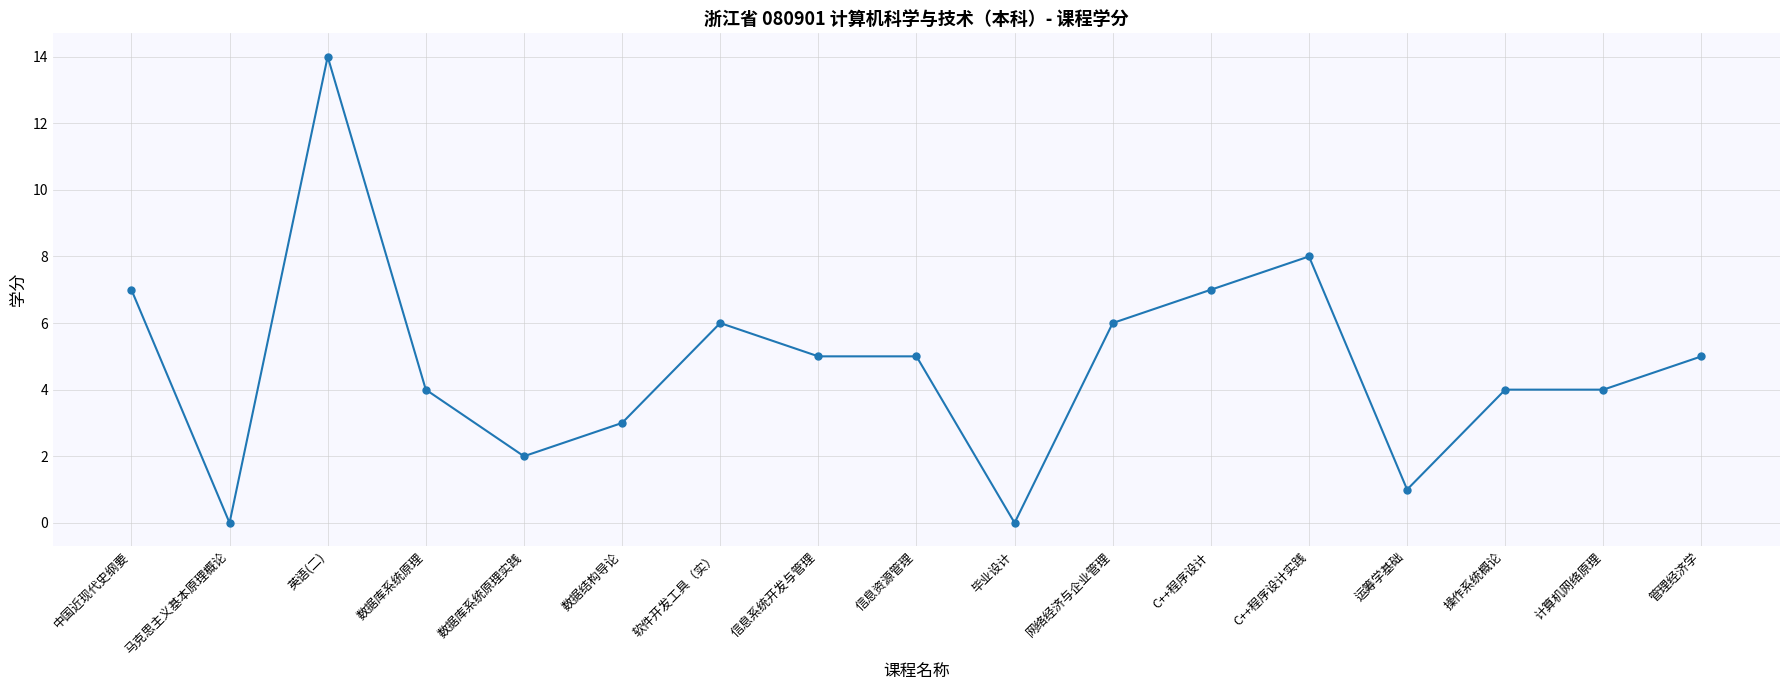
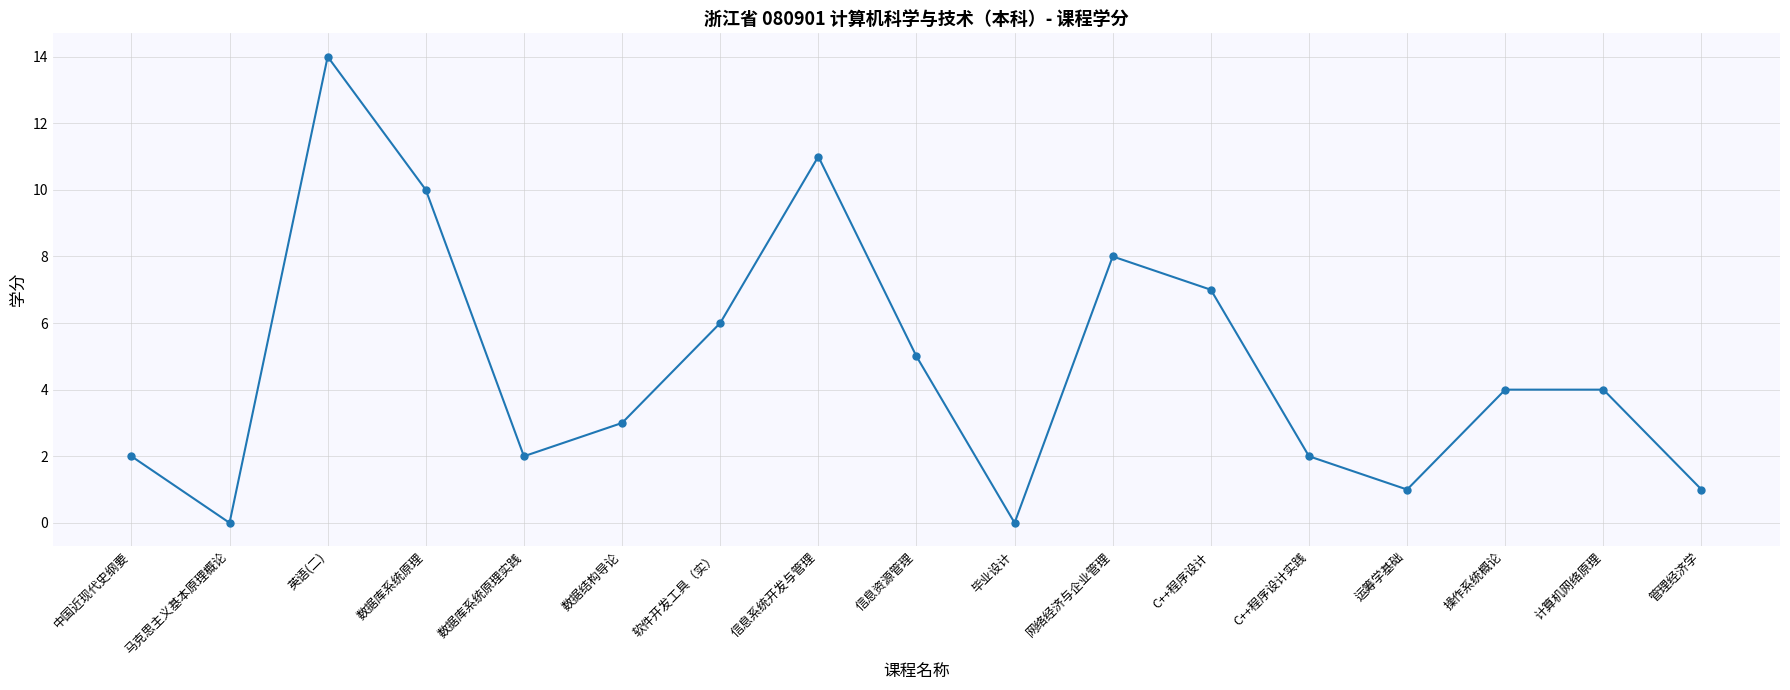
中国近现代史纲要: 7 -> 2
数据库系统原理: 4 -> 10
信息系统开发与管理: 5 -> 11
网络经济与企业管理: 6 -> 8
C++程序设计实践: 8 -> 2
管理经济学: 5 -> 1
